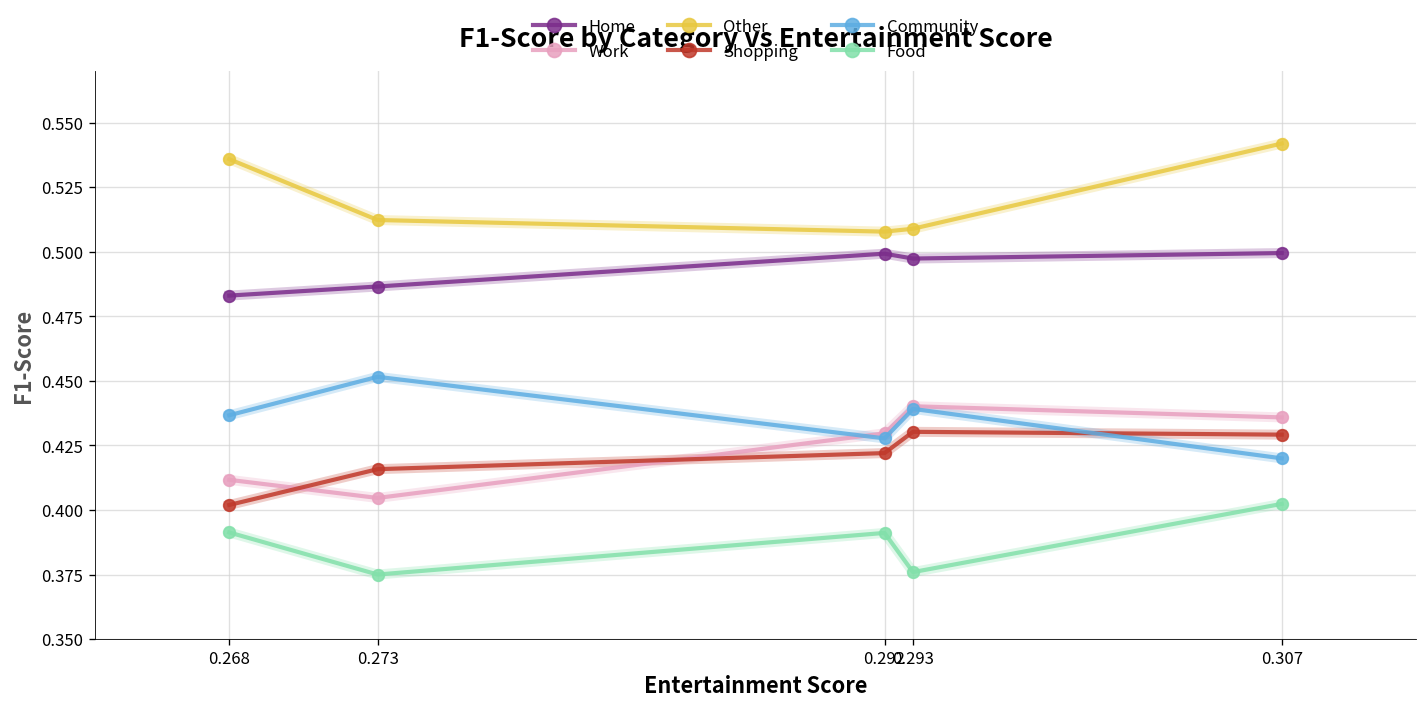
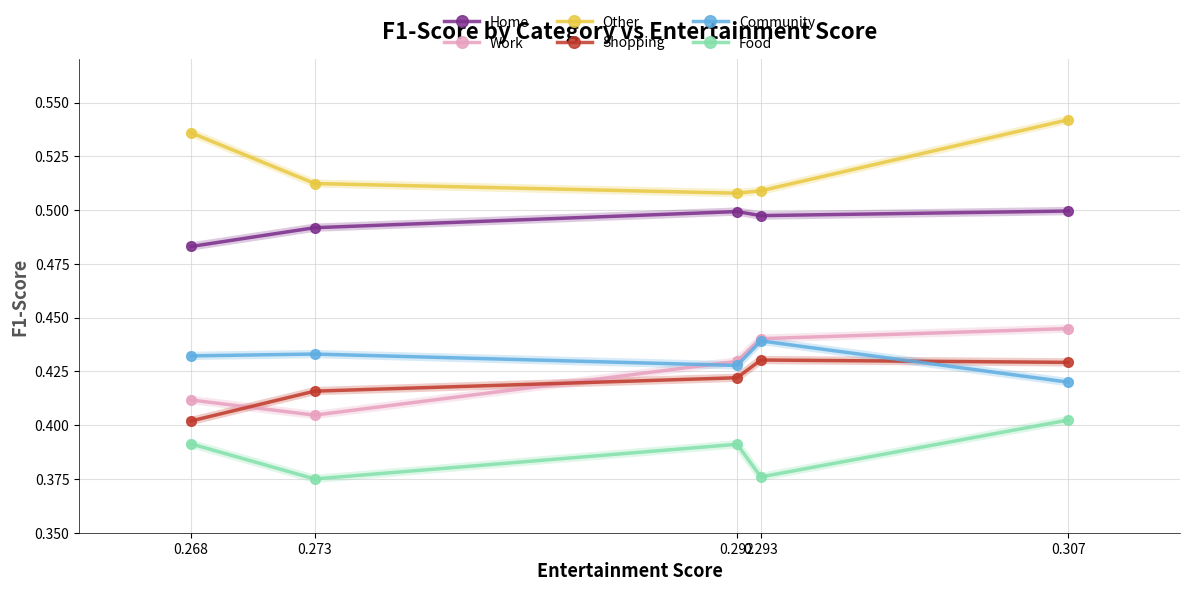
Community, 0.268: 0.437 -> 0.432
Home, 0.273: 0.487 -> 0.492
Community, 0.273: 0.452 -> 0.433
Work, 0.307: 0.436 -> 0.445
